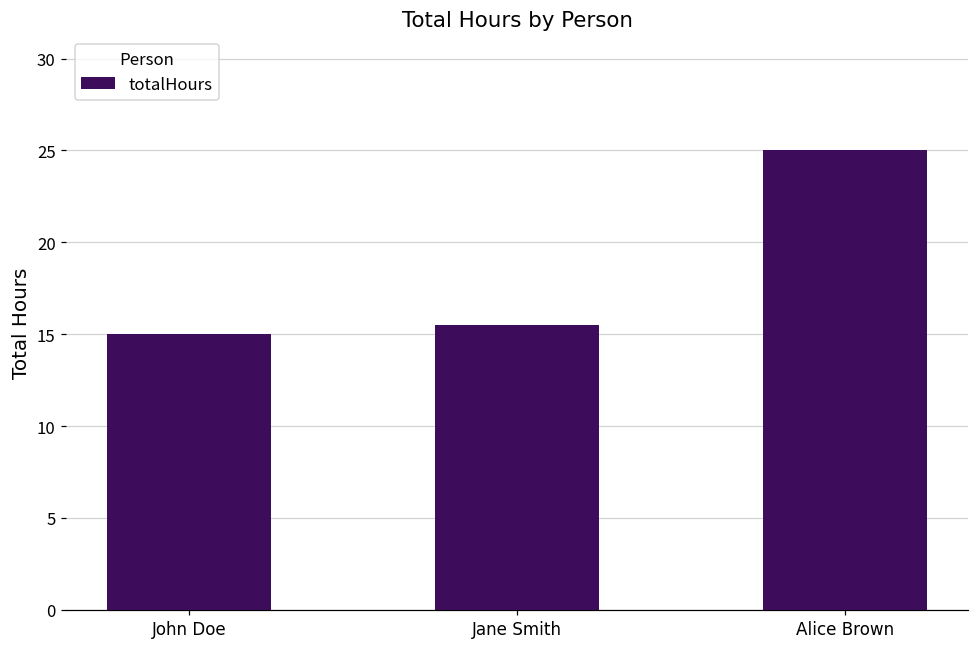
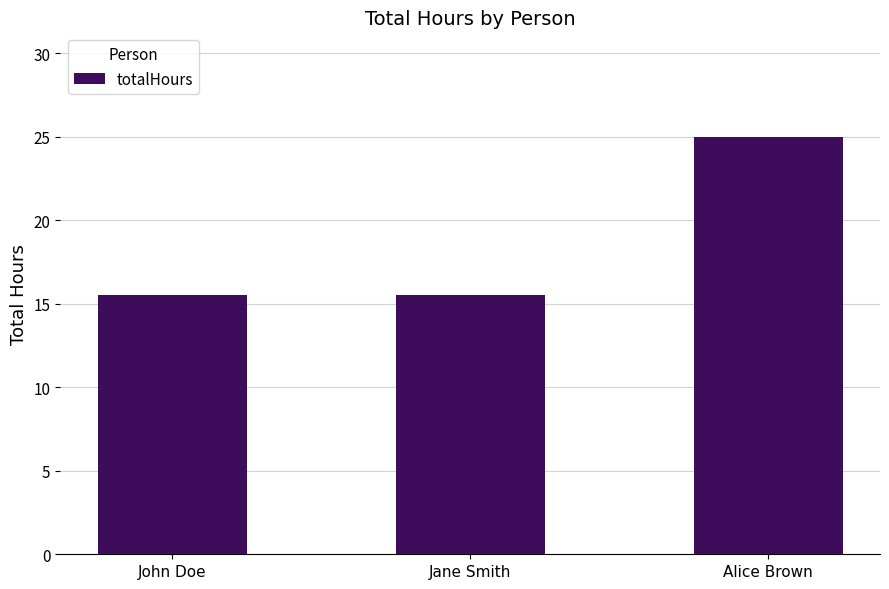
John Doe: 15.0 -> 15.5
